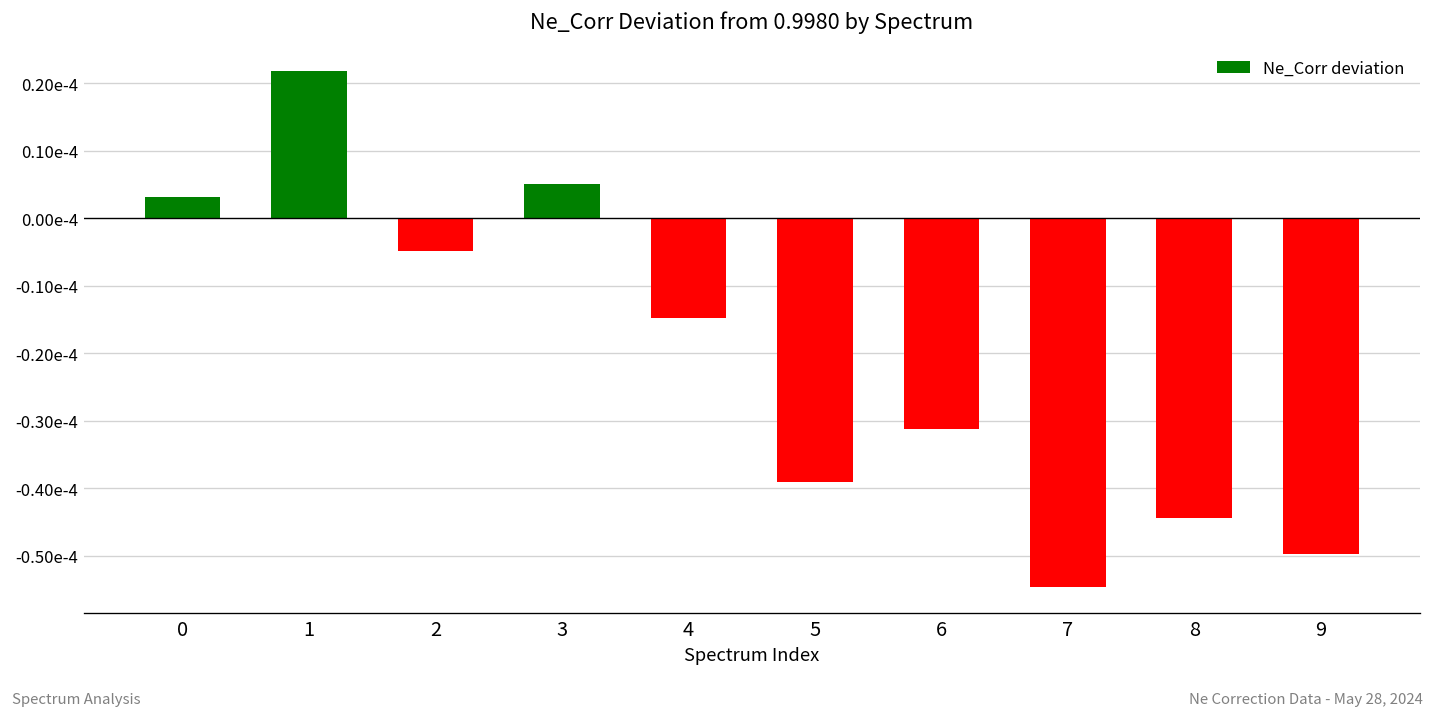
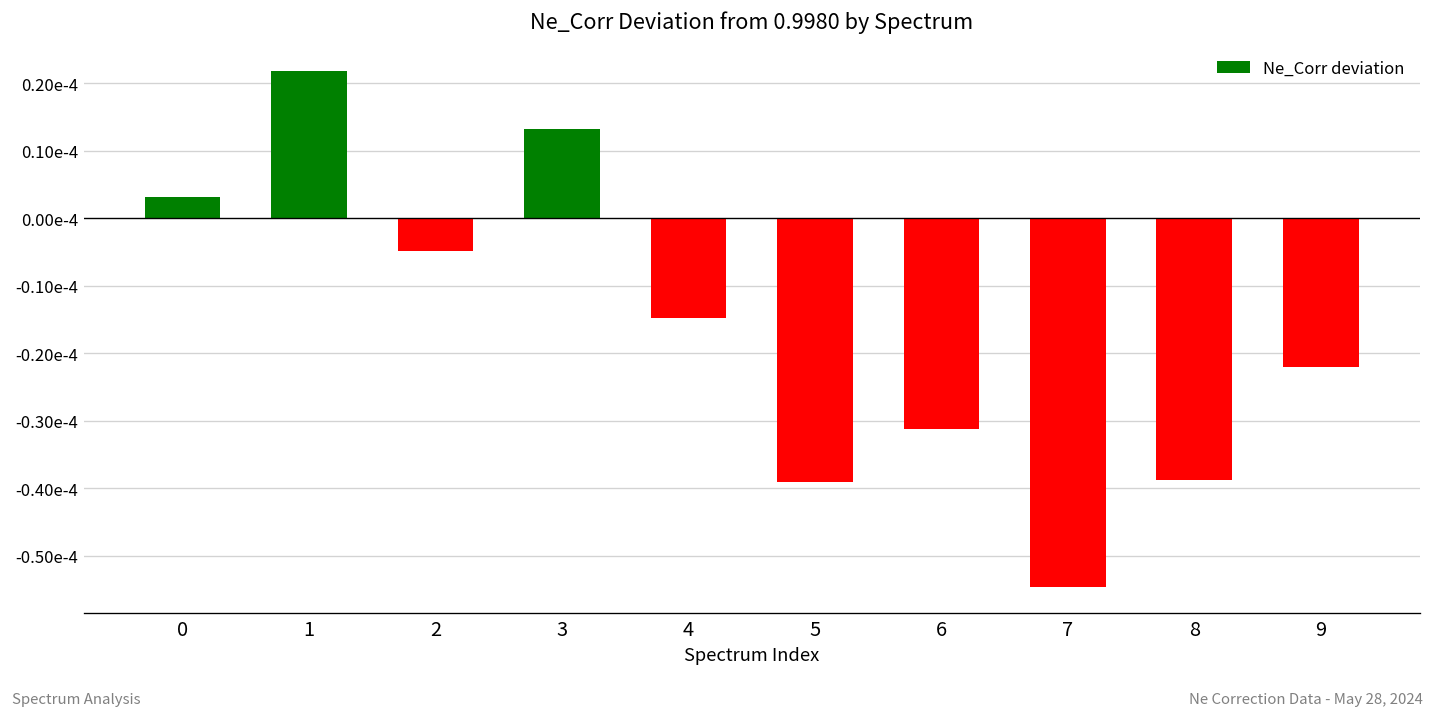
3: 0.000005 -> 0.000013
8: -0.000044 -> -0.000039
9: -0.000050 -> -0.000022
